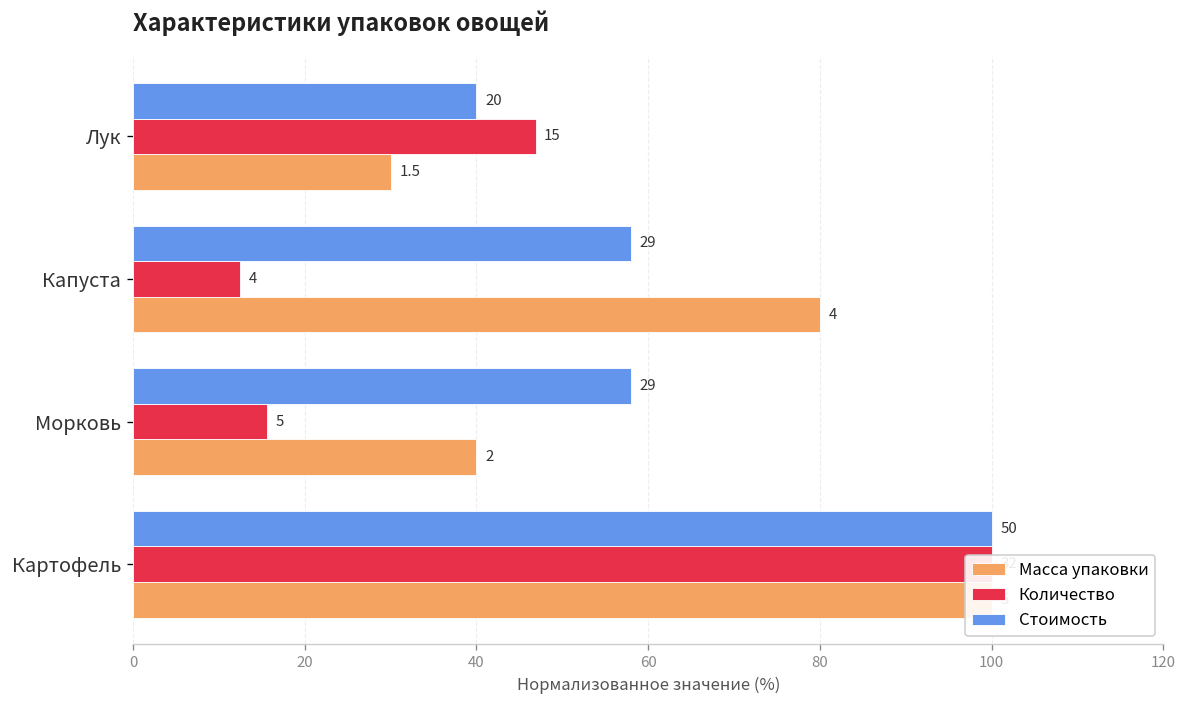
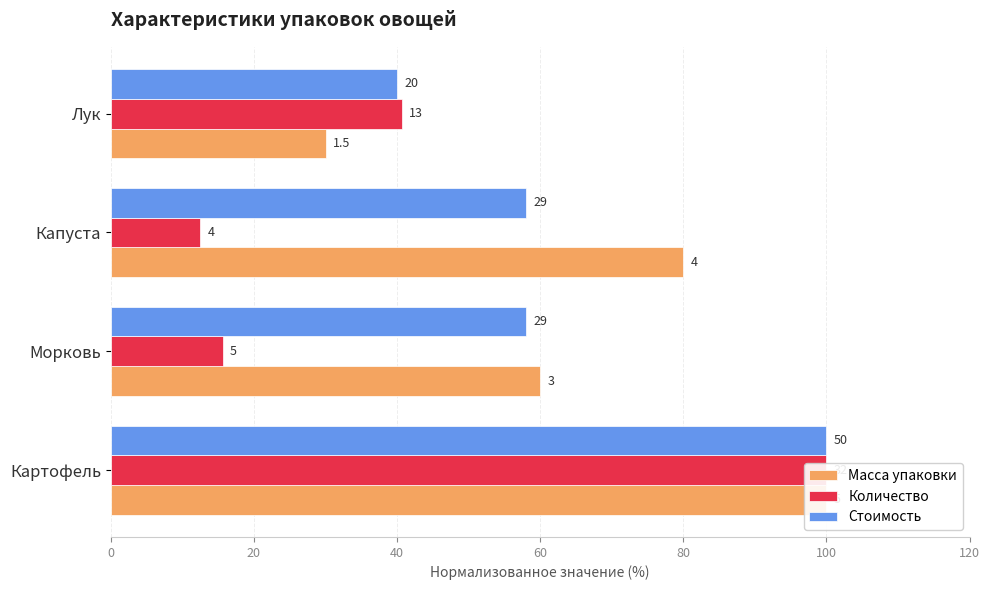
Количество, Лук: 15 -> 13
Масса упаковки, Морковь: 2 -> 3
